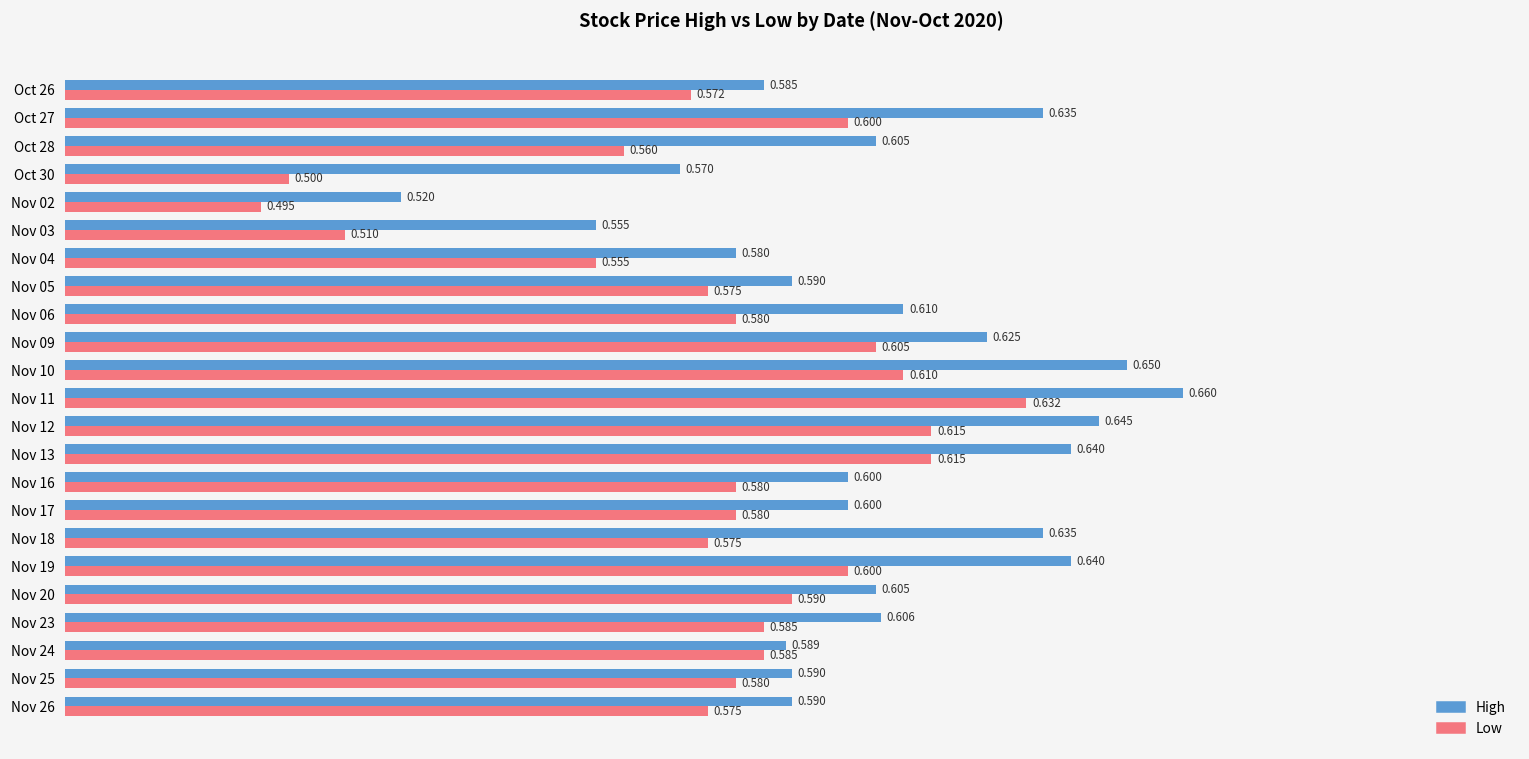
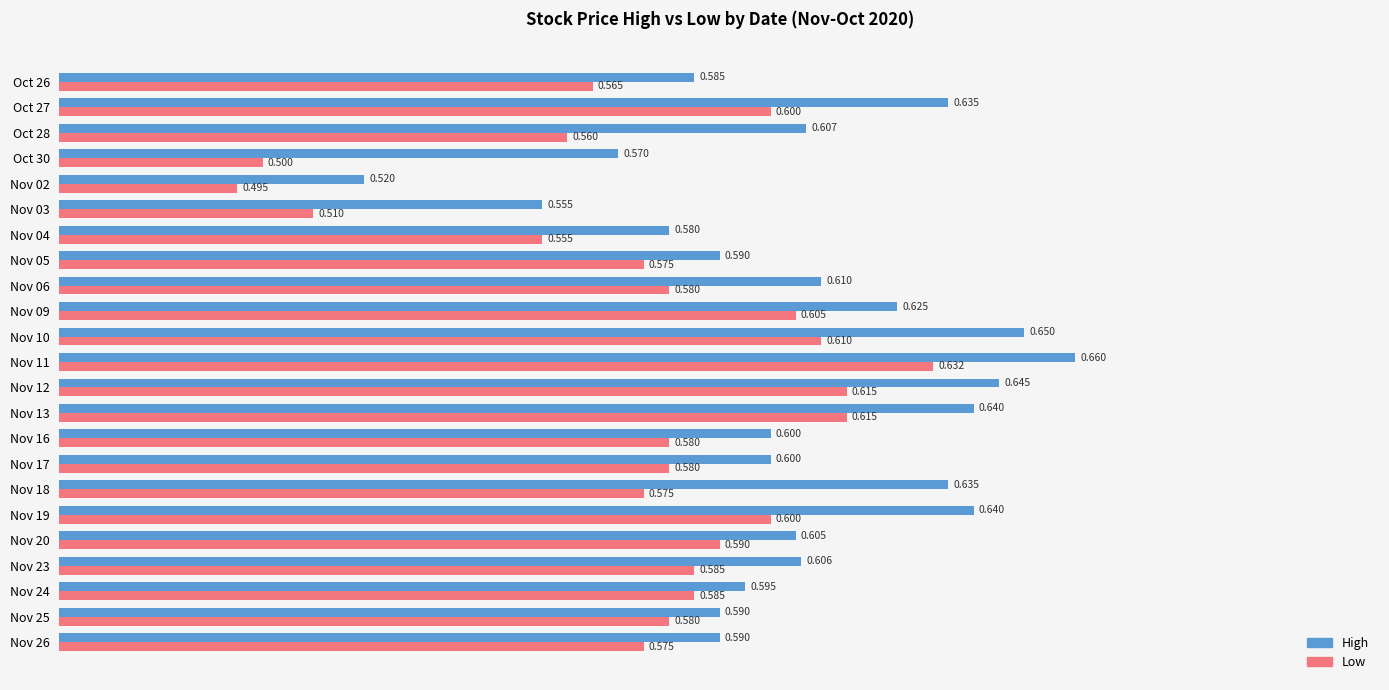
Low, Oct 26: 0.572 -> 0.565
High, Oct 28: 0.605 -> 0.607
High, Nov 24: 0.589 -> 0.595
